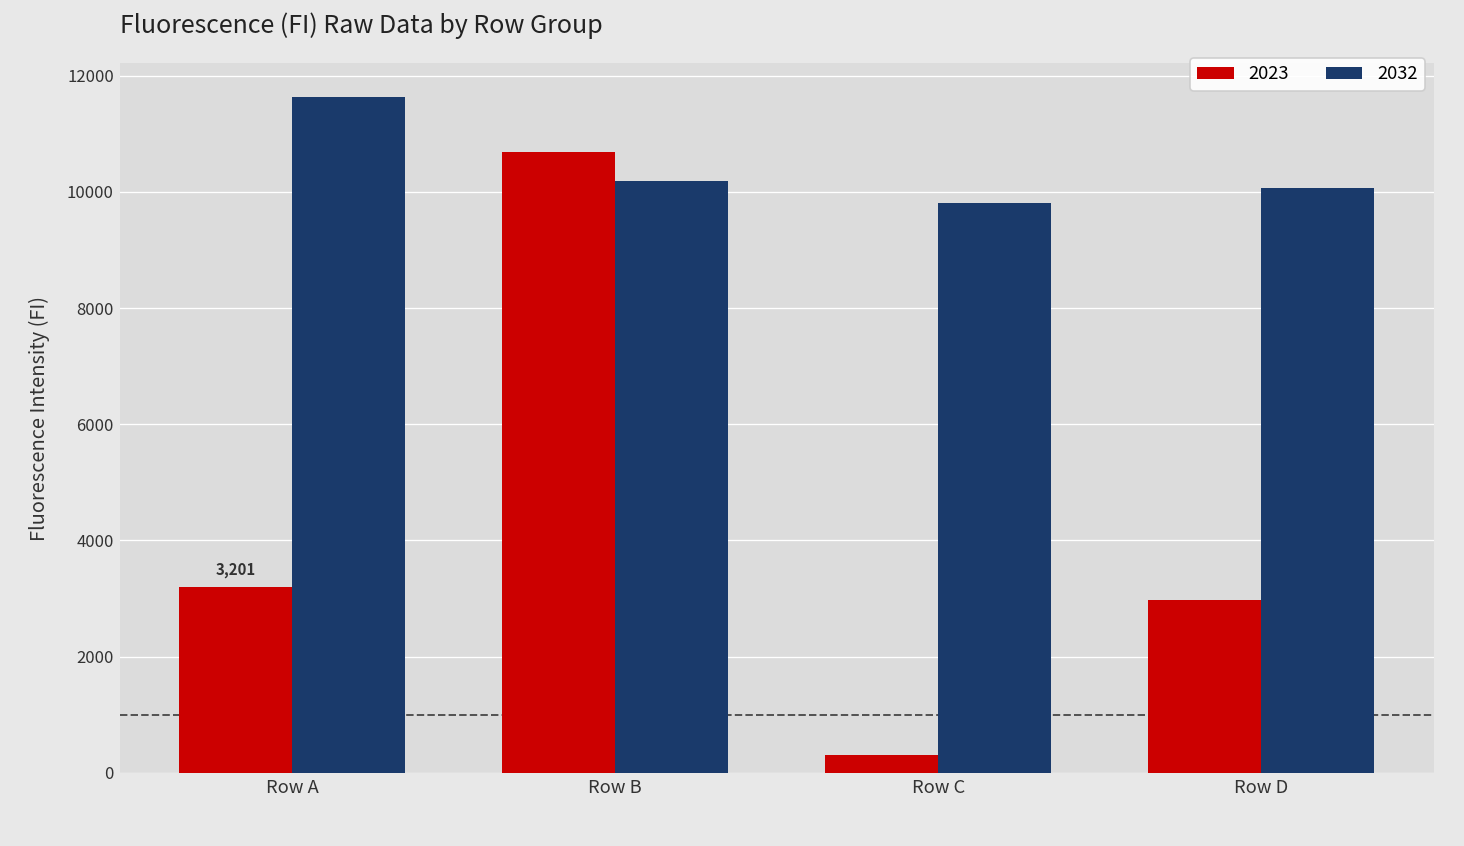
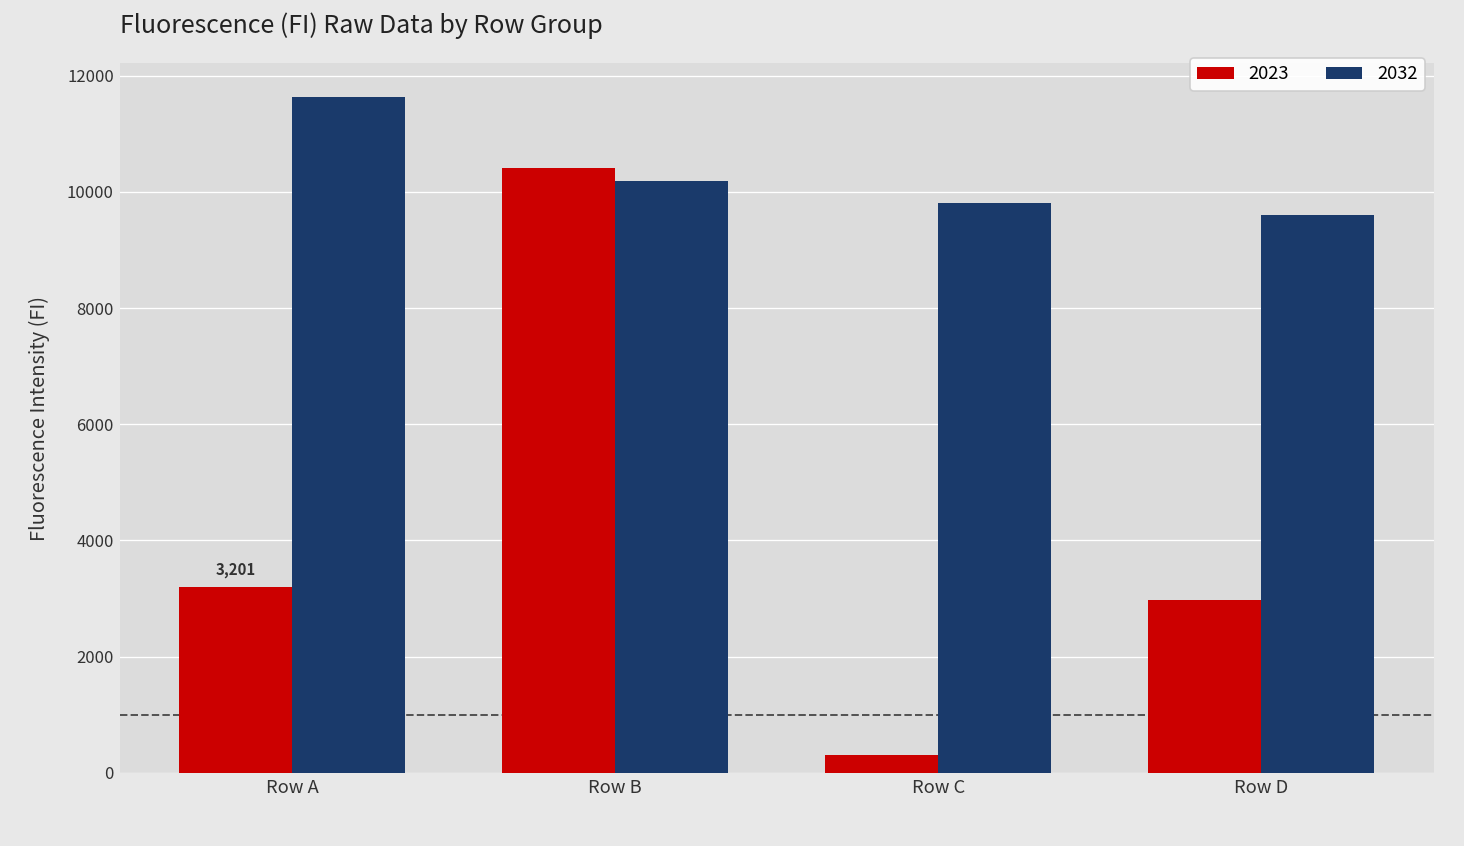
2023, Row B: 10700 -> 10400
2032, Row D: 10100 -> 9600
